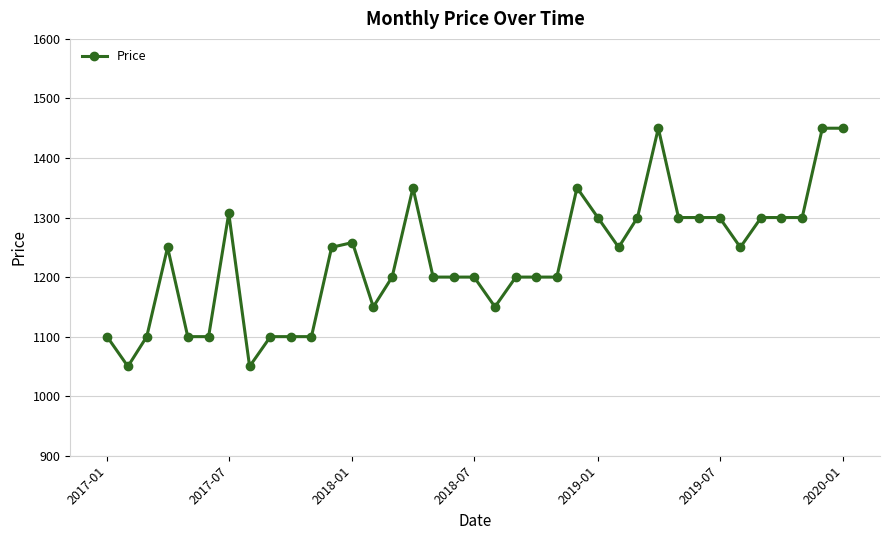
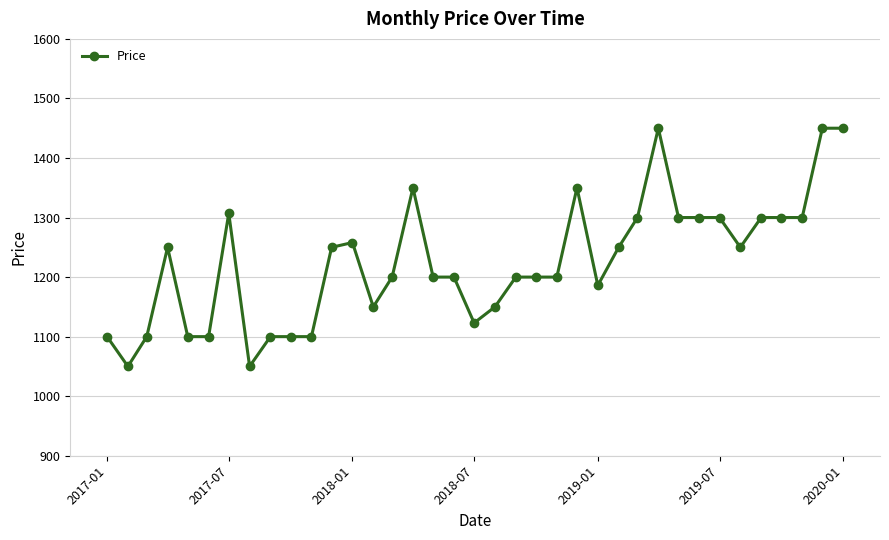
2018-07: 1200 -> 1120
2019-01: 1300 -> 1190
